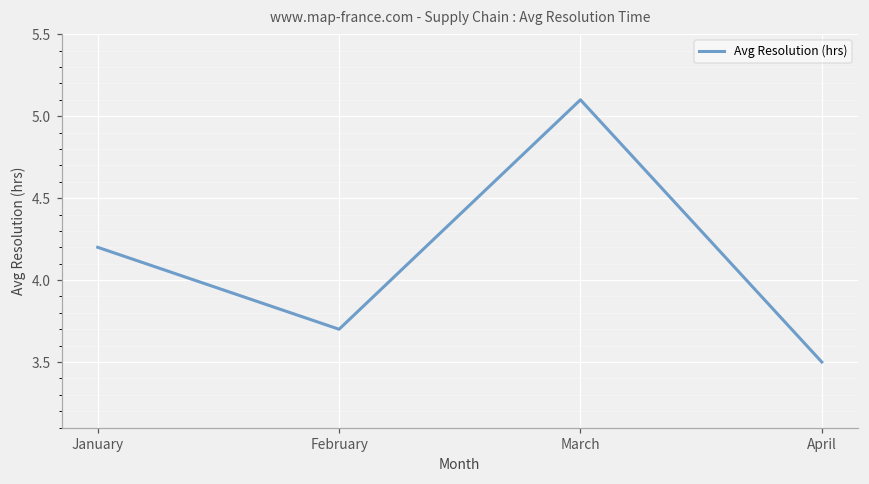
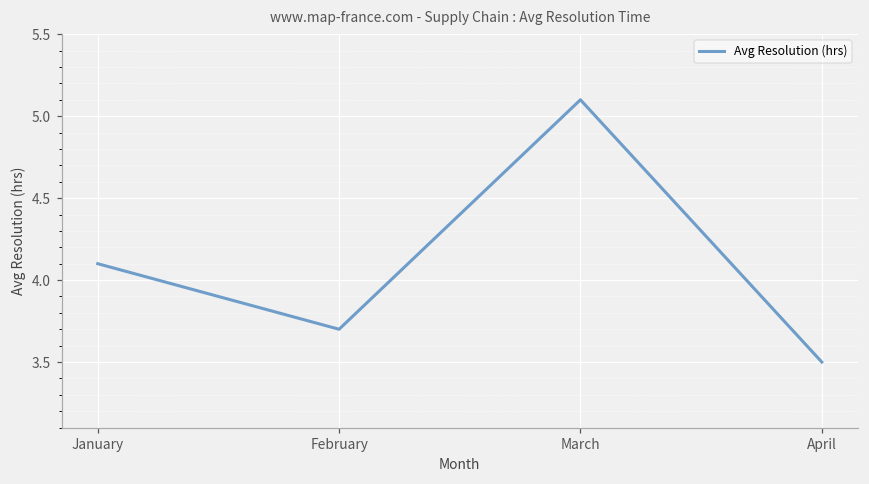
January: 4.2 -> 4.1
